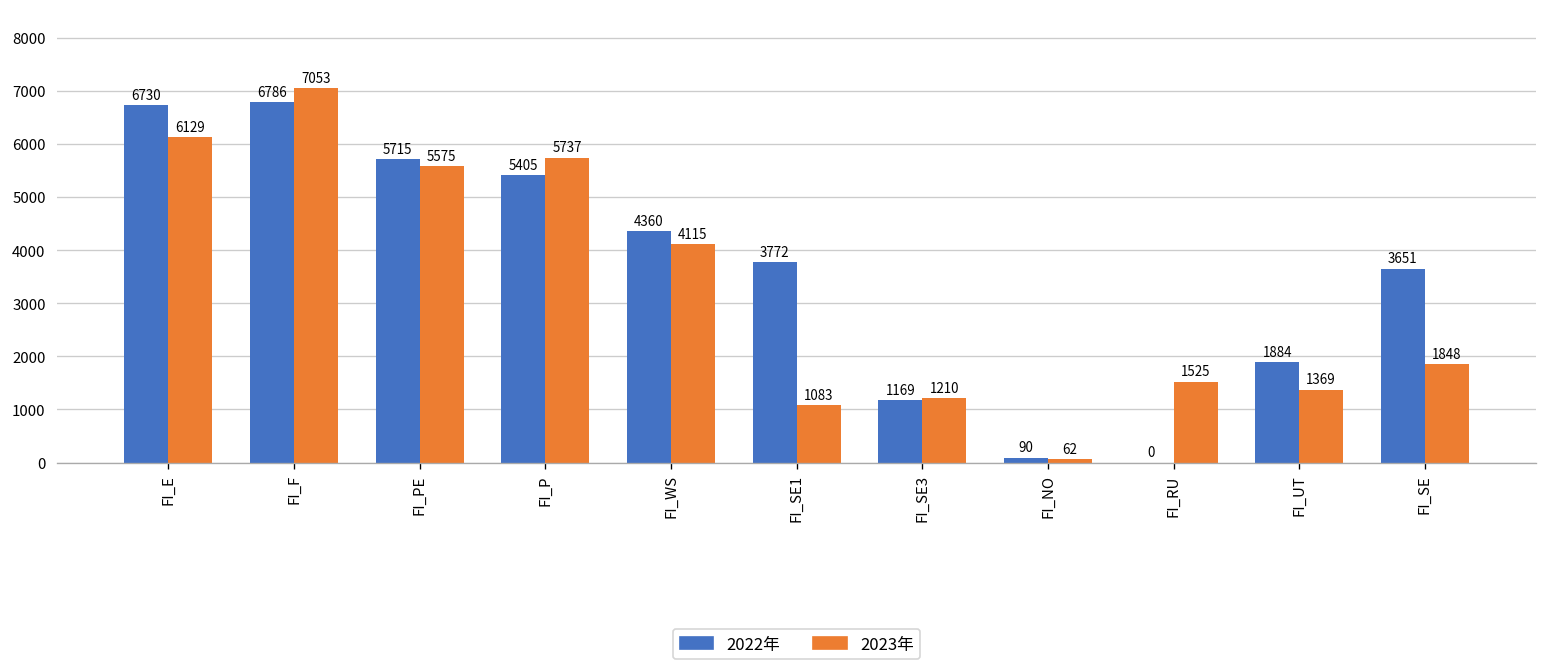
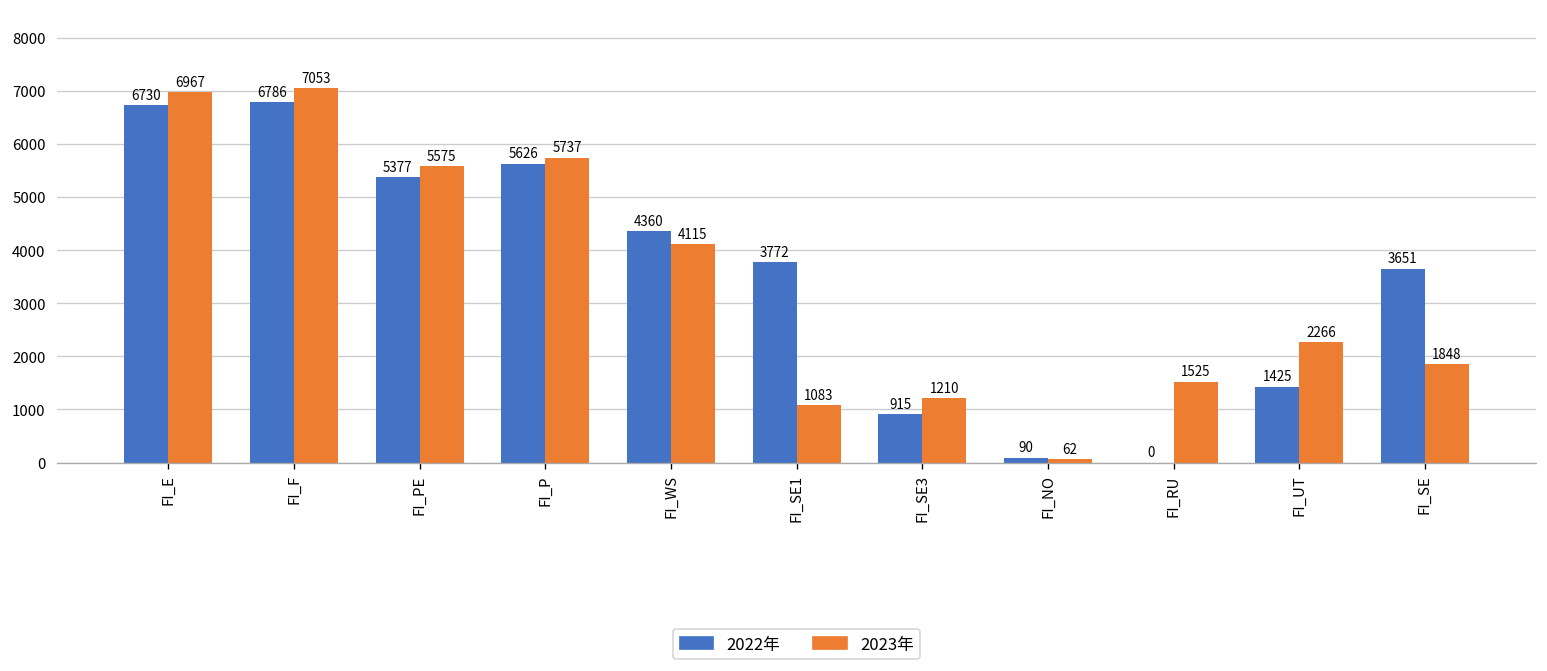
2023年, FI_E: 6129 -> 6967
2022年, FI_PE: 5715 -> 5377
2022年, FI_P: 5405 -> 5626
2022年, FI_SE3: 1169 -> 915
2022年, FI_UT: 1884 -> 1425
2023年, FI_UT: 1369 -> 2266
